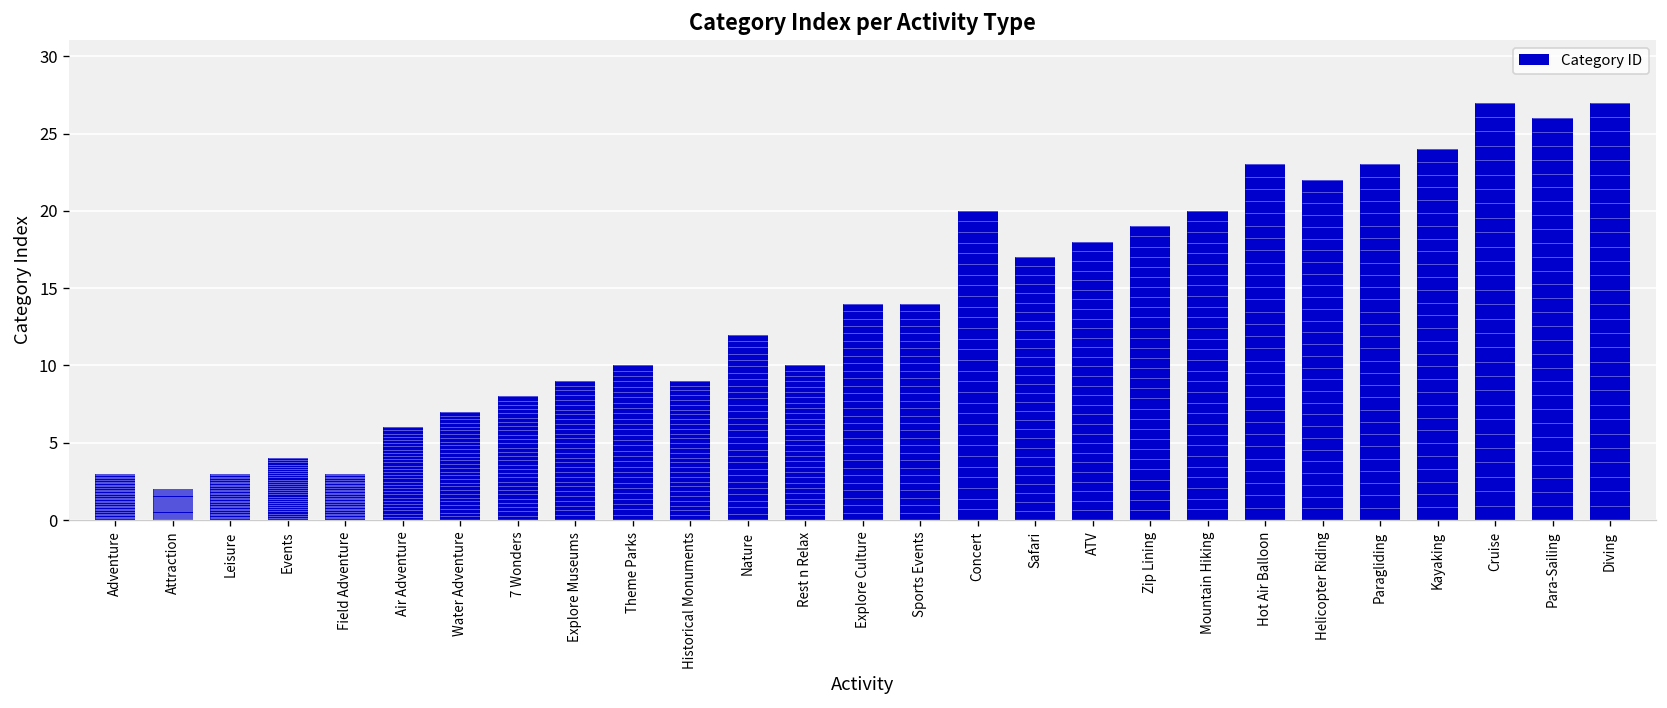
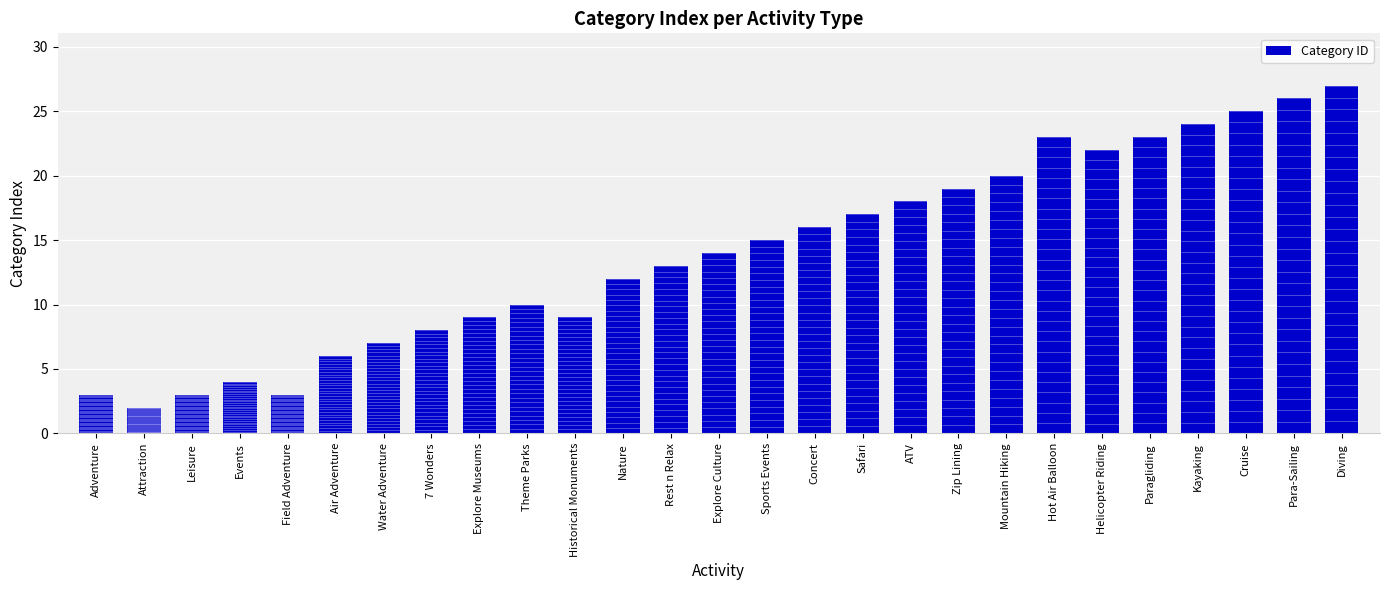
Rest n Relax: 10 -> 13
Sports Events: 14 -> 15
Concert: 20 -> 16
Cruise: 27 -> 25
